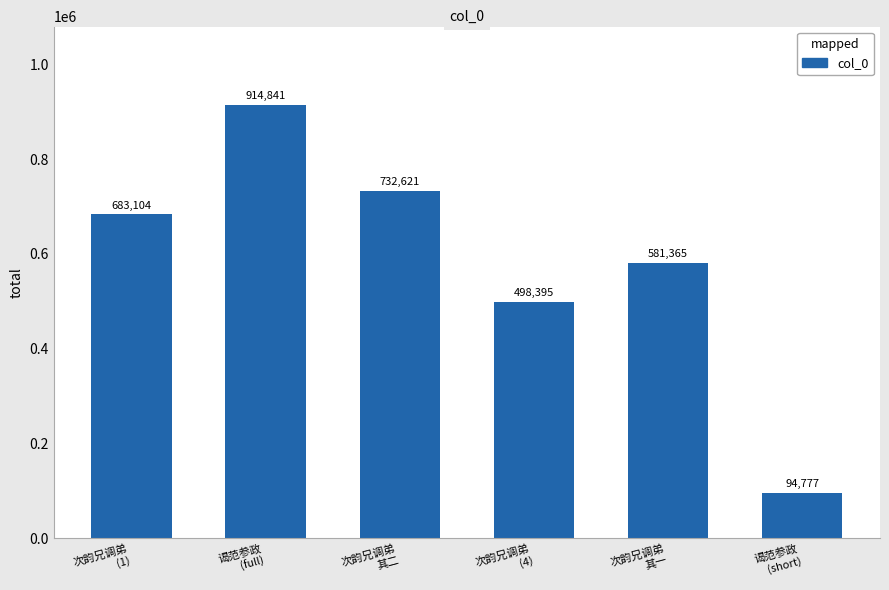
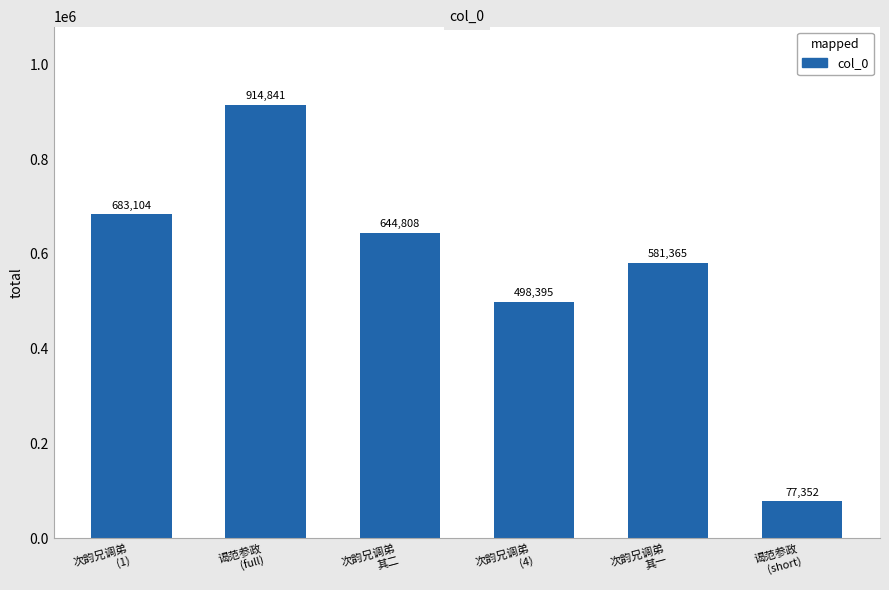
次韵兄调弟 其二: 732,621 -> 644,808
谒范参政 (short): 94,777 -> 77,352
